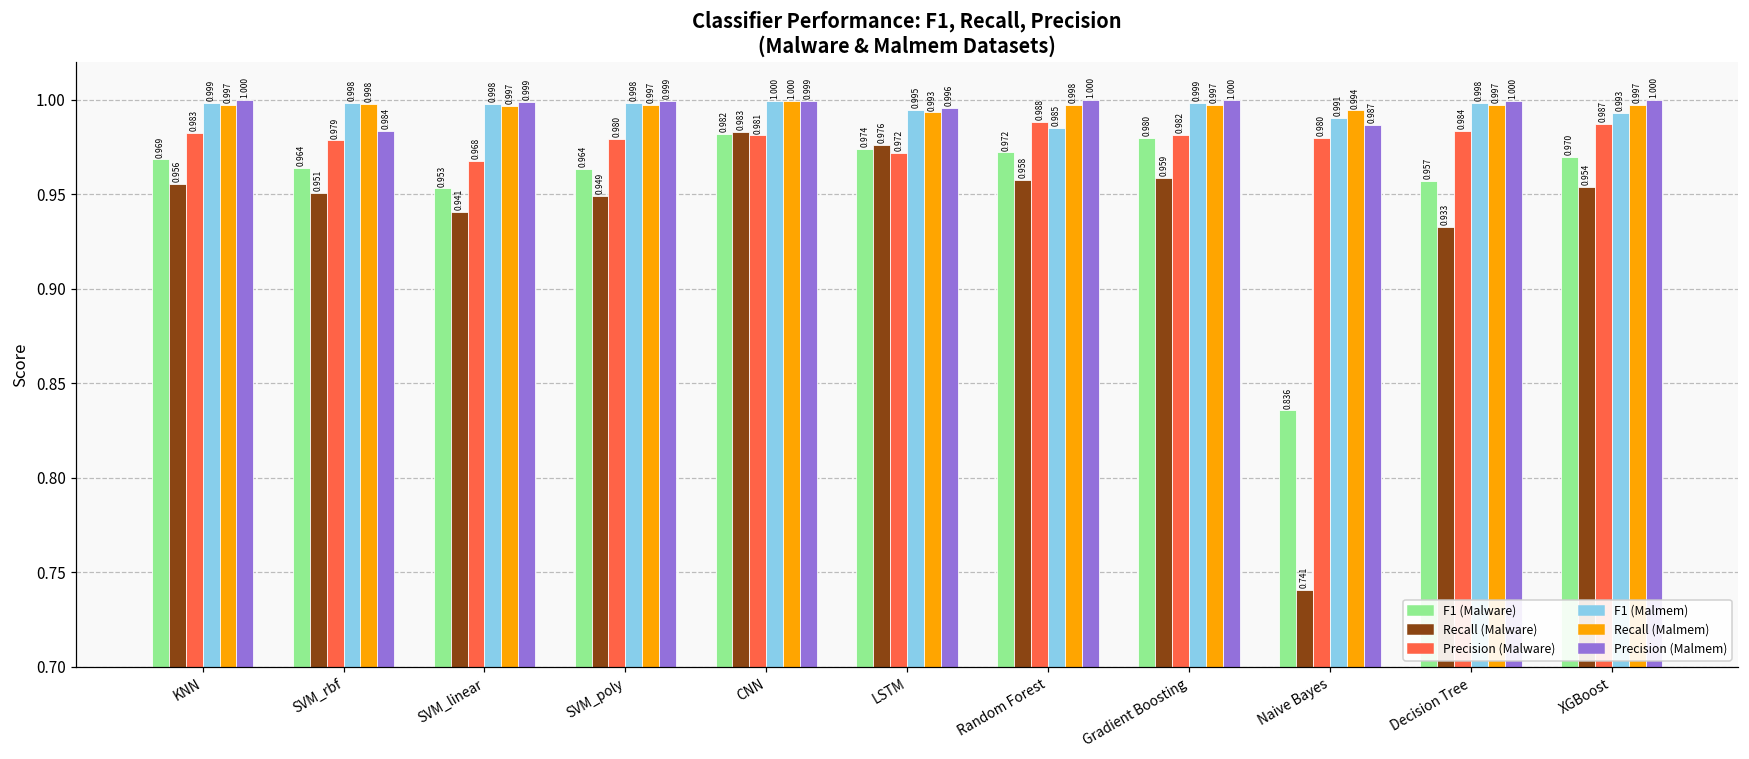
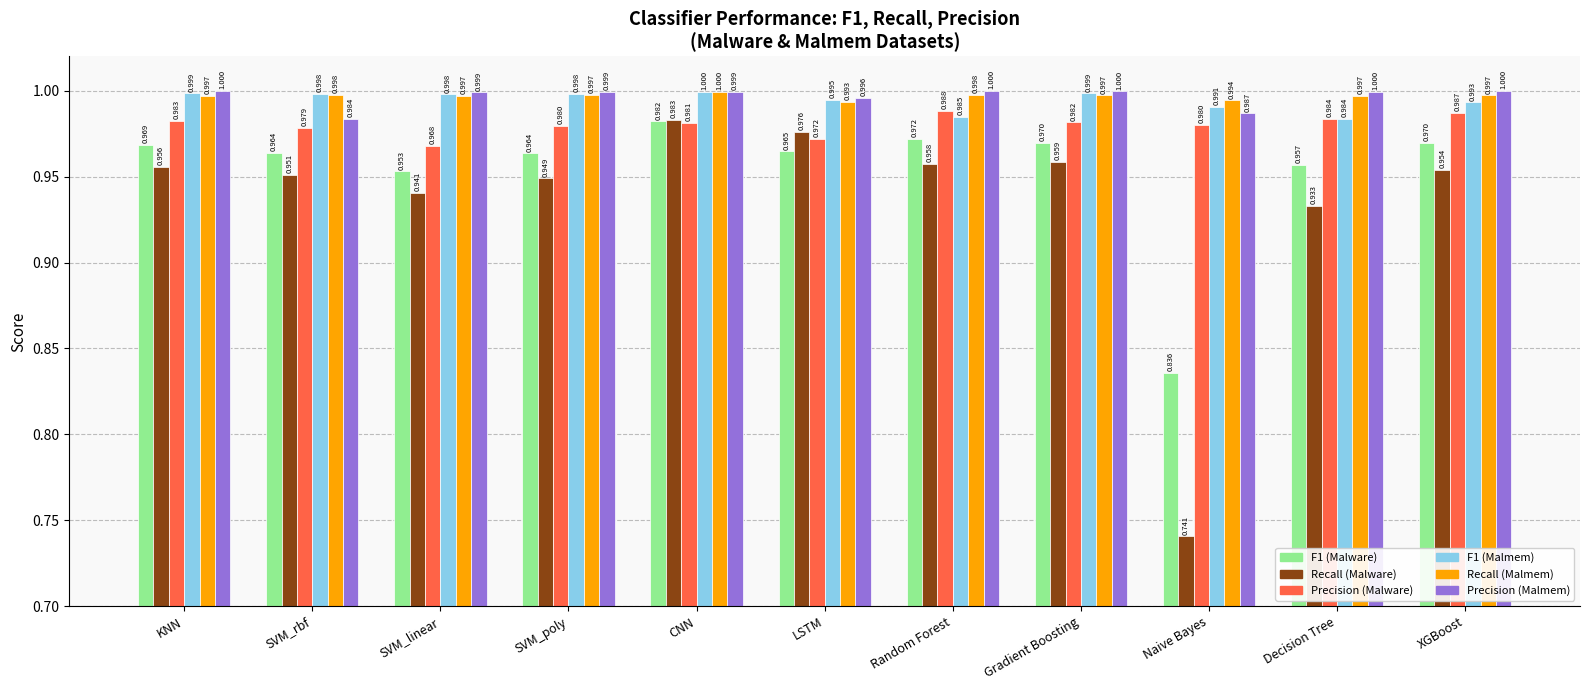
F1 (Malware), LSTM: 0.974 -> 0.965
F1 (Malware), Gradient Boosting: 0.980 -> 0.970
F1 (Malmem), Decision Tree: 0.998 -> 0.984
